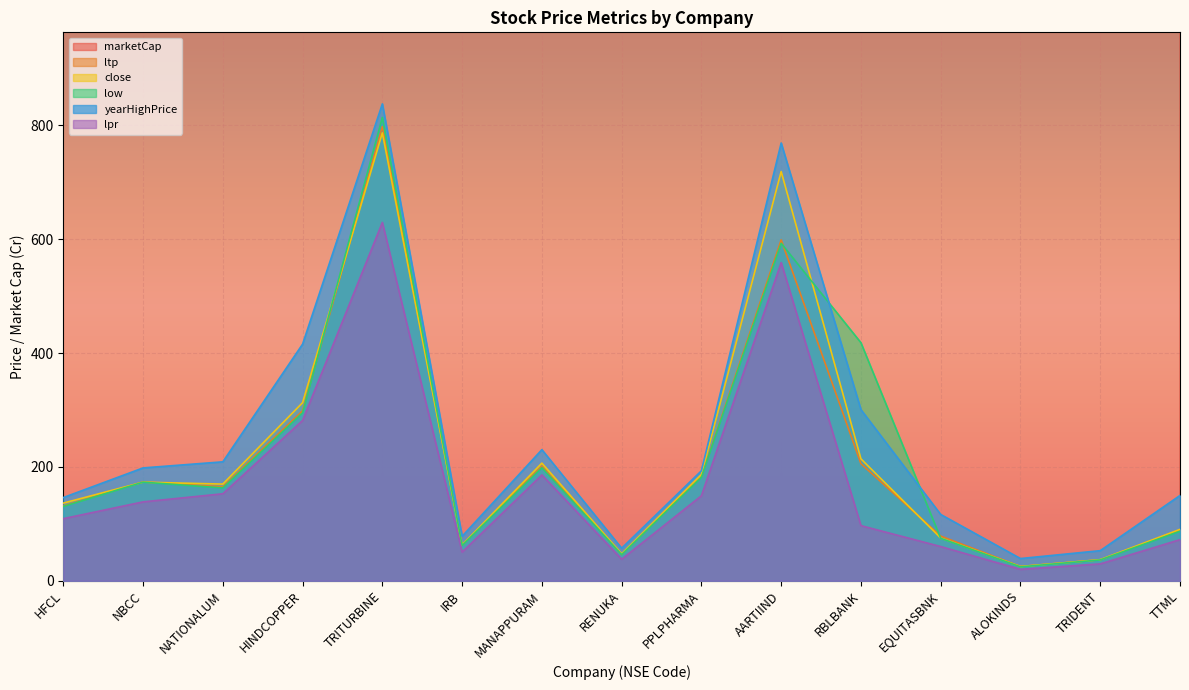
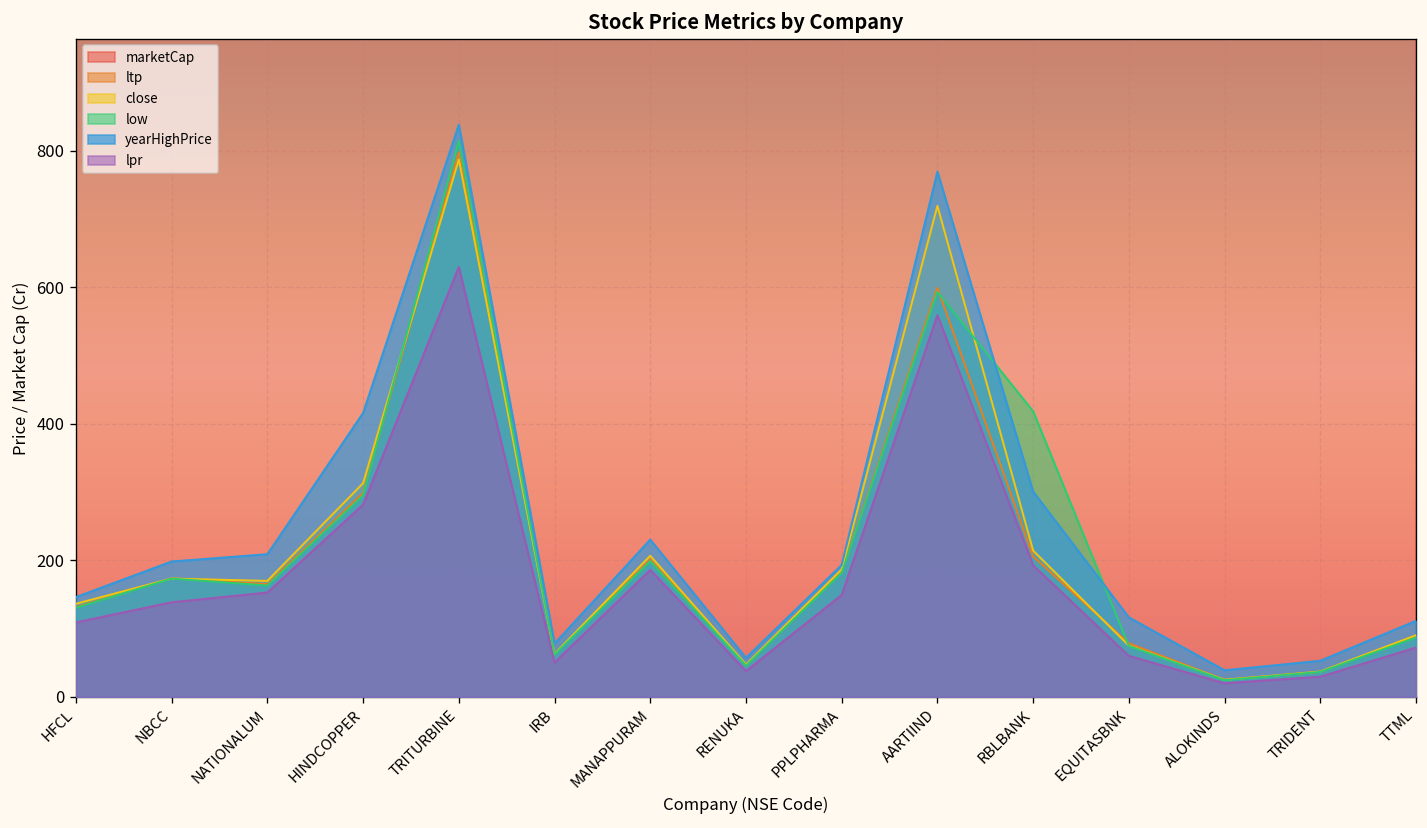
lpr, RBLBANK: 100 -> 190
yearHighPrice, TTML: 150 -> 110
